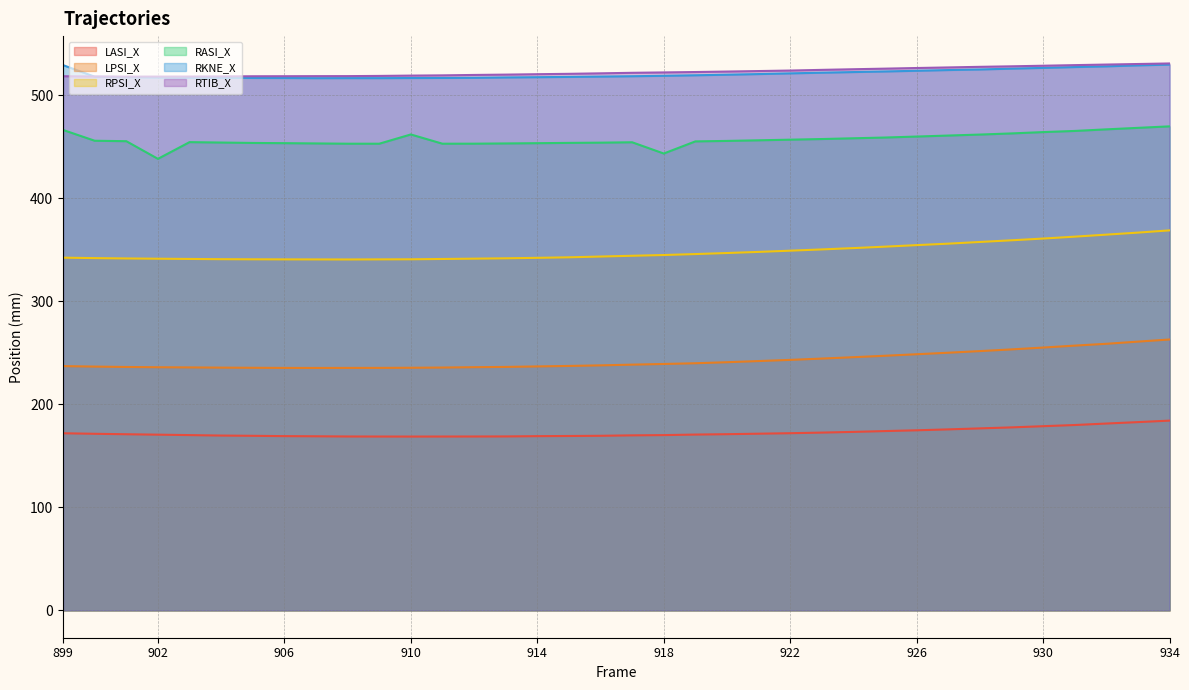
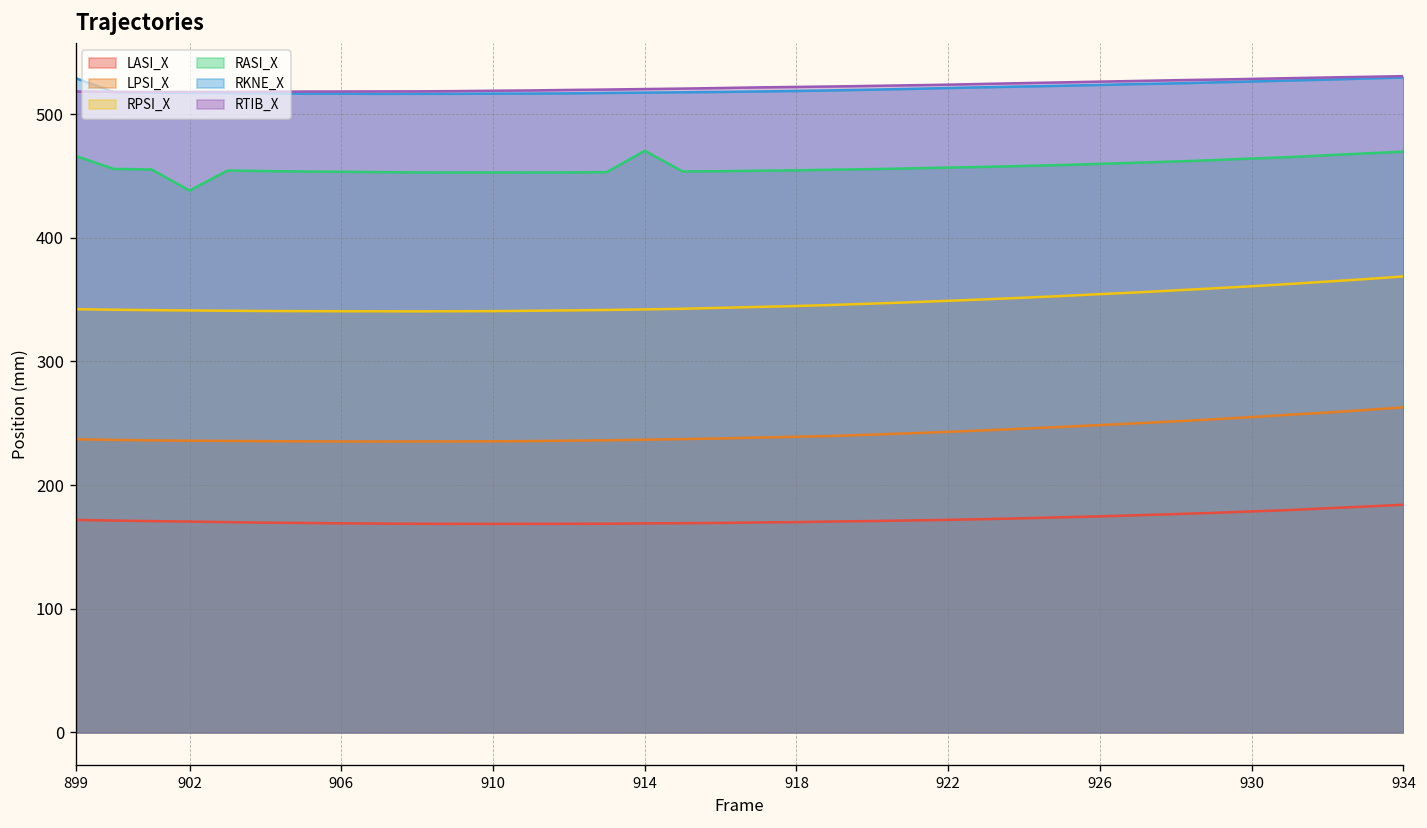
RASI_X, 910: 462 -> 453
RASI_X, 914: 453 -> 470
RASI_X, 918: 443 -> 455
